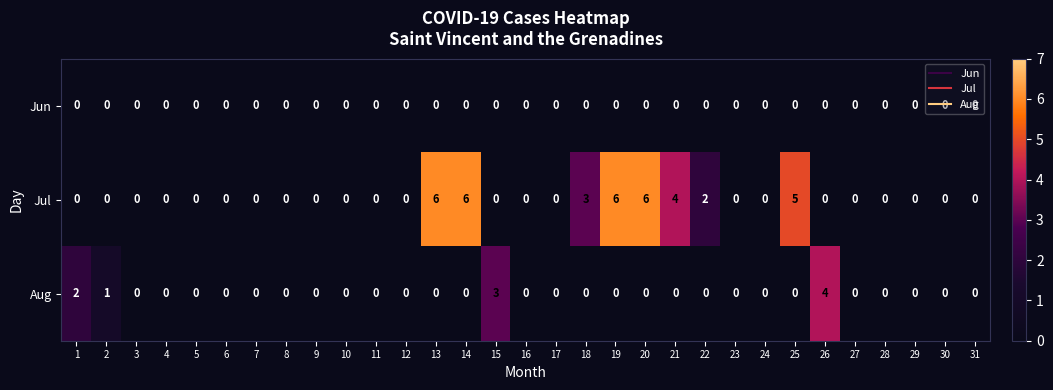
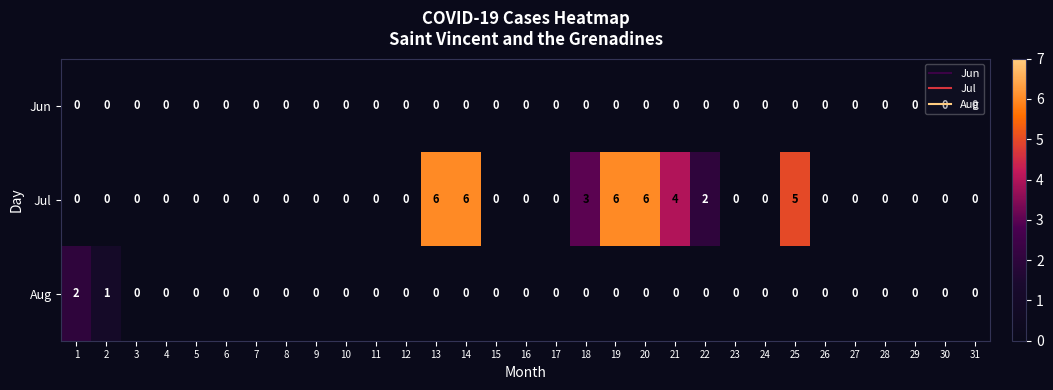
Aug, 15: 3 -> 0
Aug, 26: 4 -> 0
